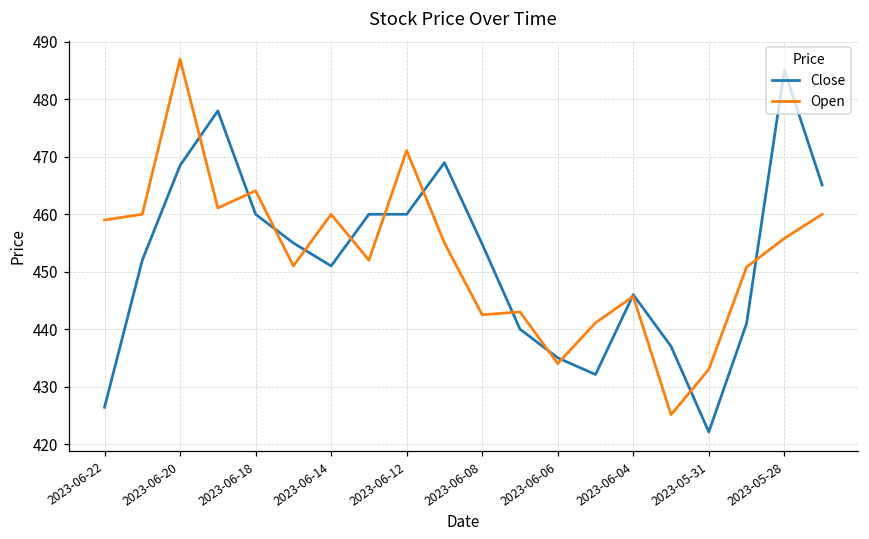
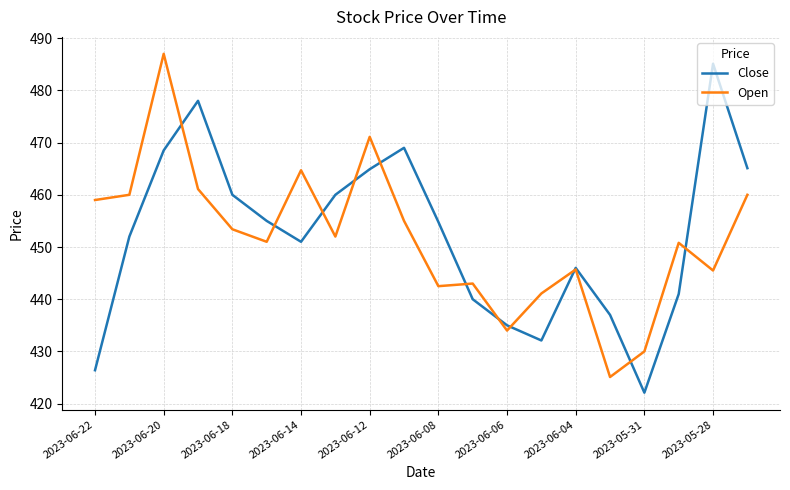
Open, 2023-06-18: 464 -> 453
Open, 2023-06-14: 460 -> 465
Close, 2023-06-12: 460 -> 465
Open, 2023-05-31: 433 -> 430
Open, 2023-05-28: 456 -> 446
